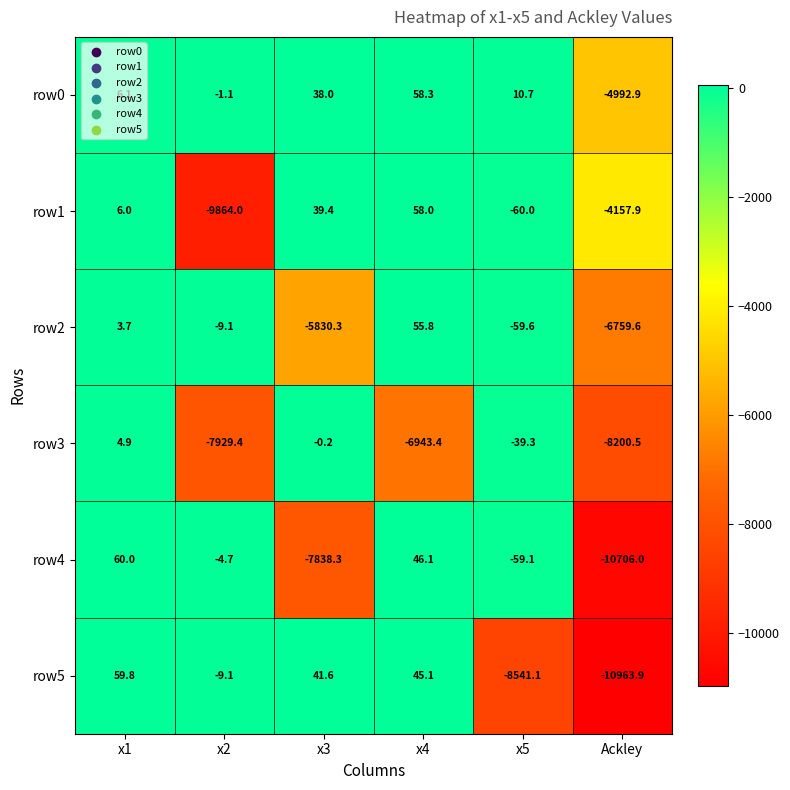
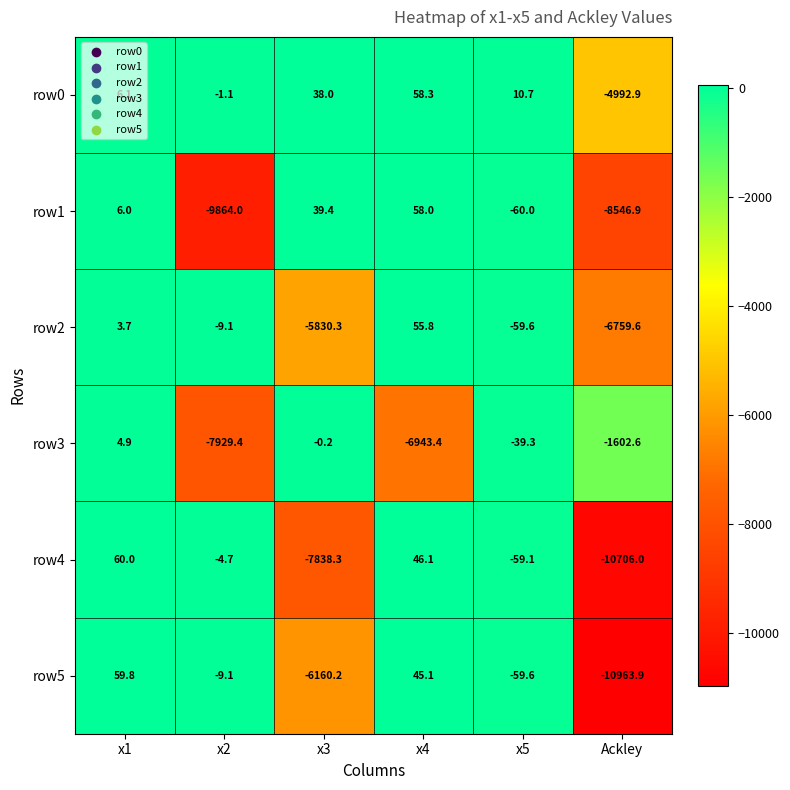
row1, Ackley: -4157.9 -> -8546.9
row3, Ackley: -8200.5 -> -1602.6
row5, x3: 41.6 -> -6160.2
row5, x5: -8541.1 -> -59.6
